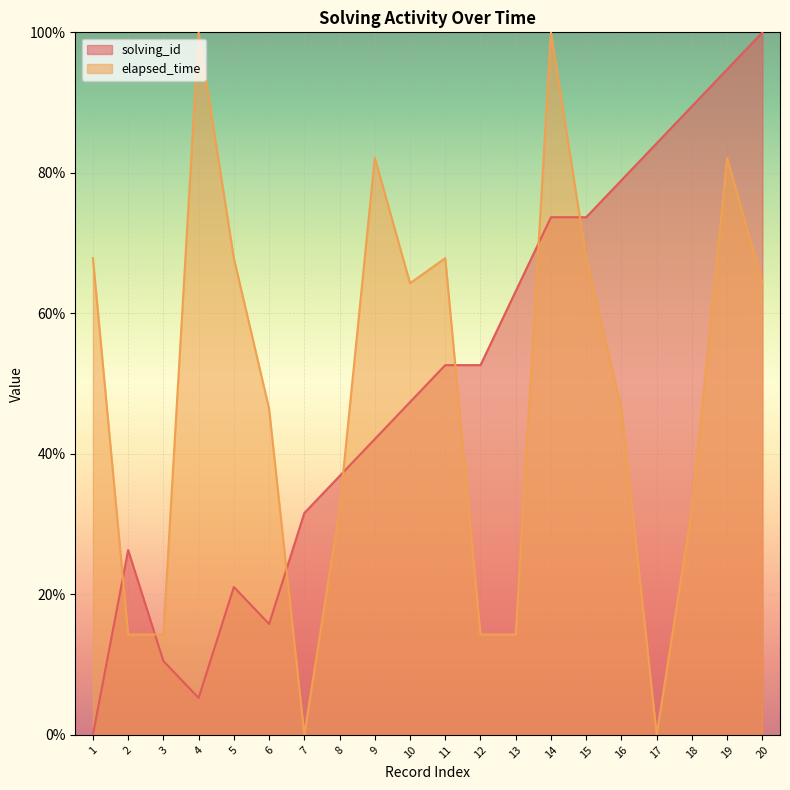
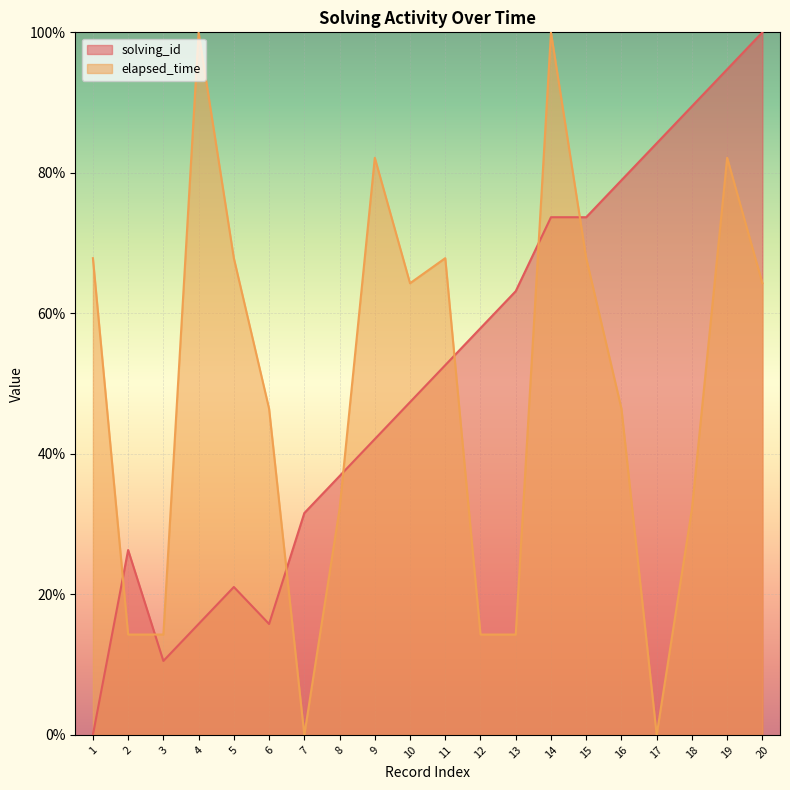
solving_id, 4: 5% -> 16%
solving_id, 12: 53% -> 58%
